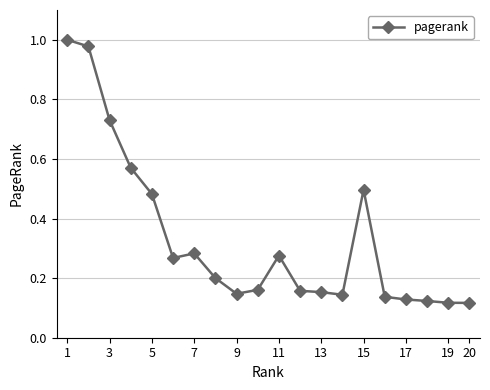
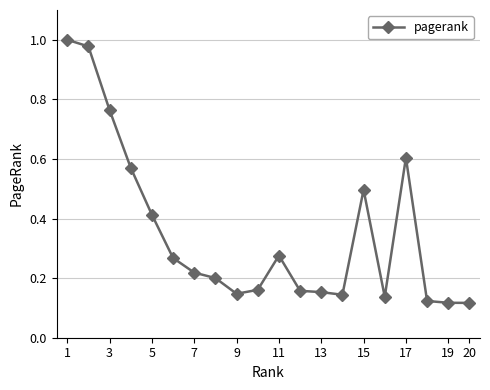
3: 0.73 -> 0.76
5: 0.48 -> 0.41
7: 0.28 -> 0.22
17: 0.13 -> 0.60
